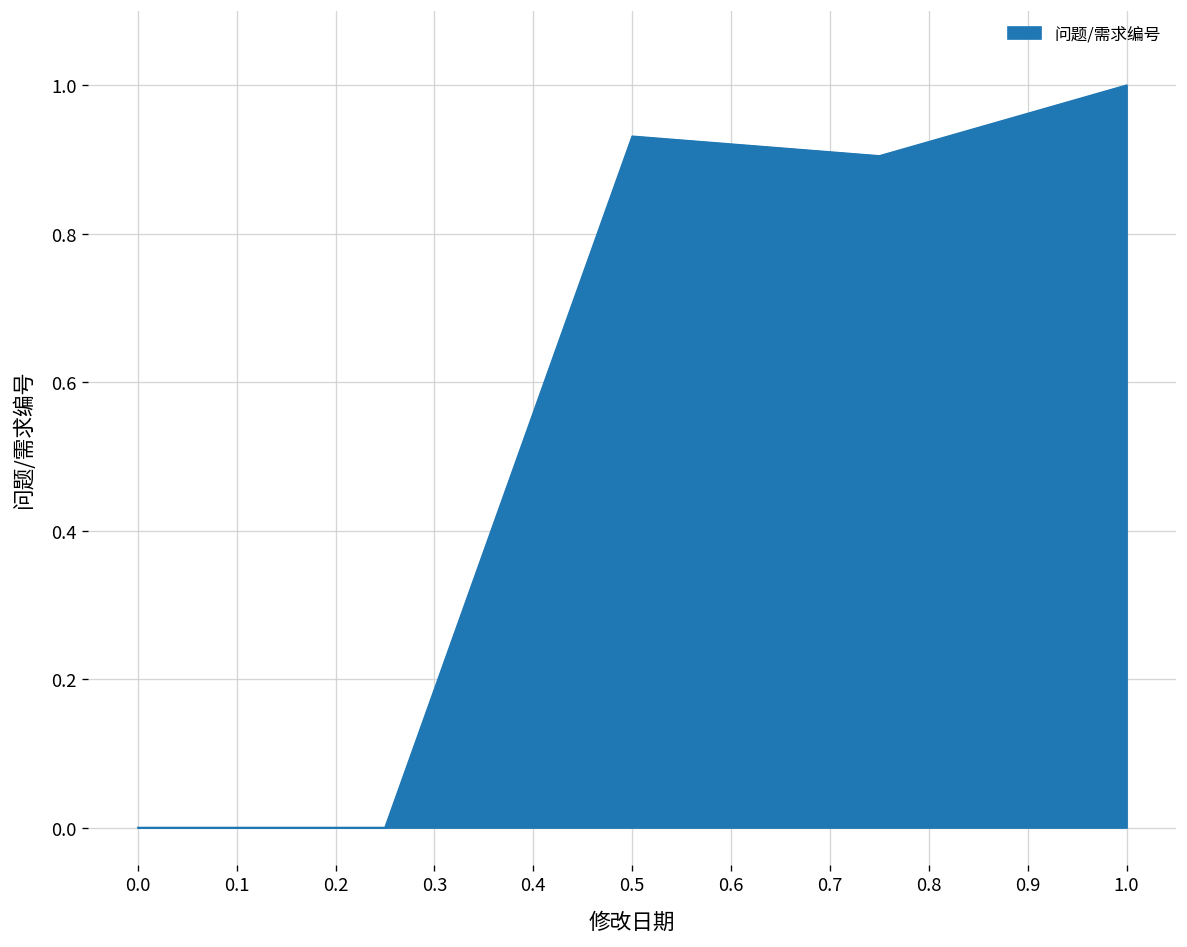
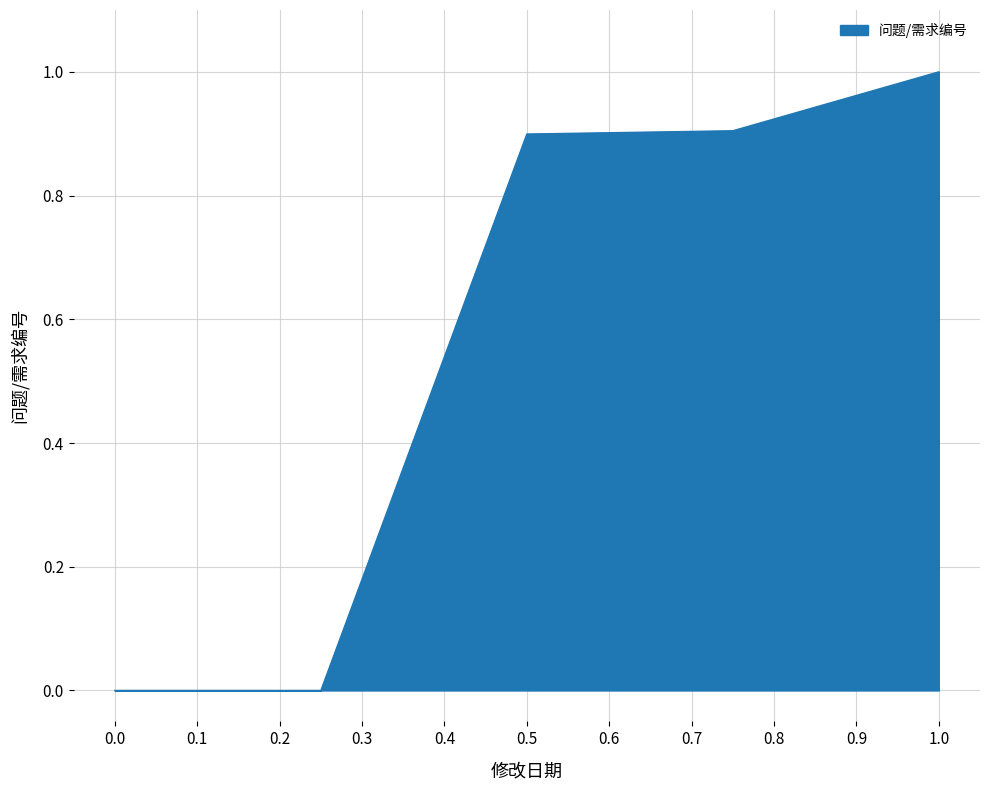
0.5: 0.93 -> 0.90
